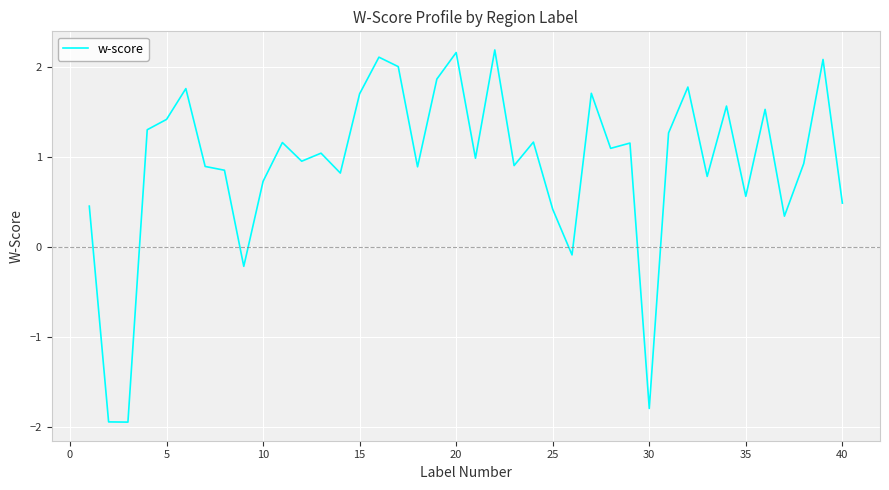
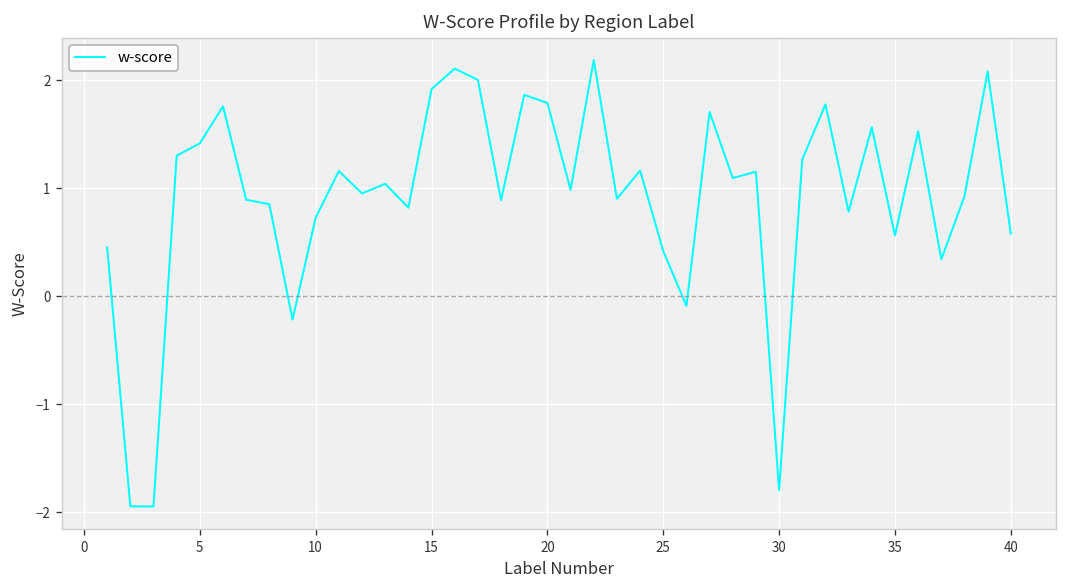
15: 1.7 -> 1.9
20: 2.2 -> 1.8
40: 0.5 -> 0.6
